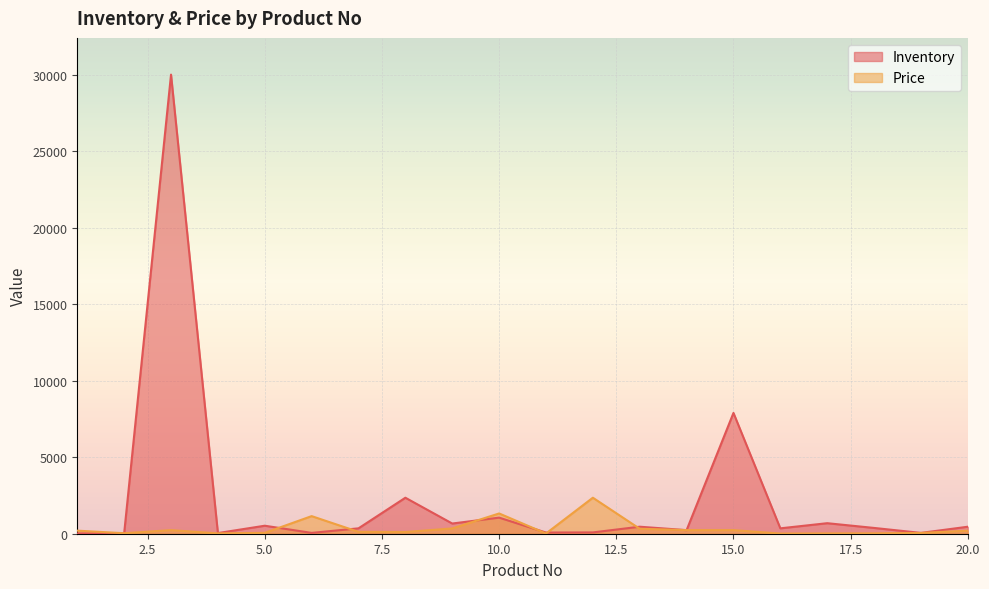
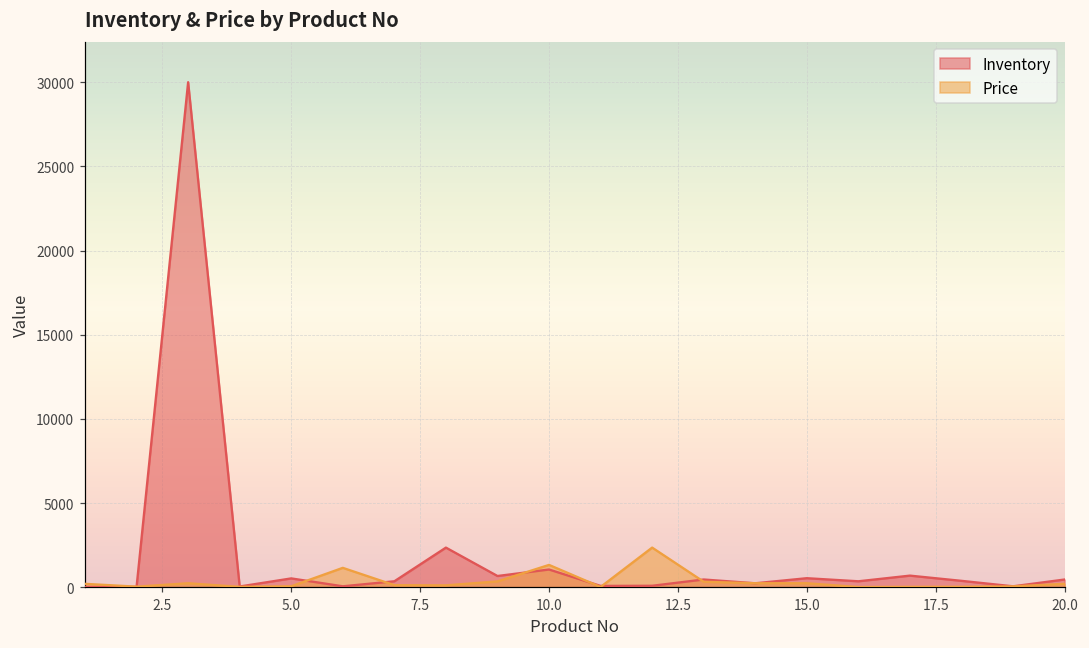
Inventory, 15.0: 7900 -> 500
